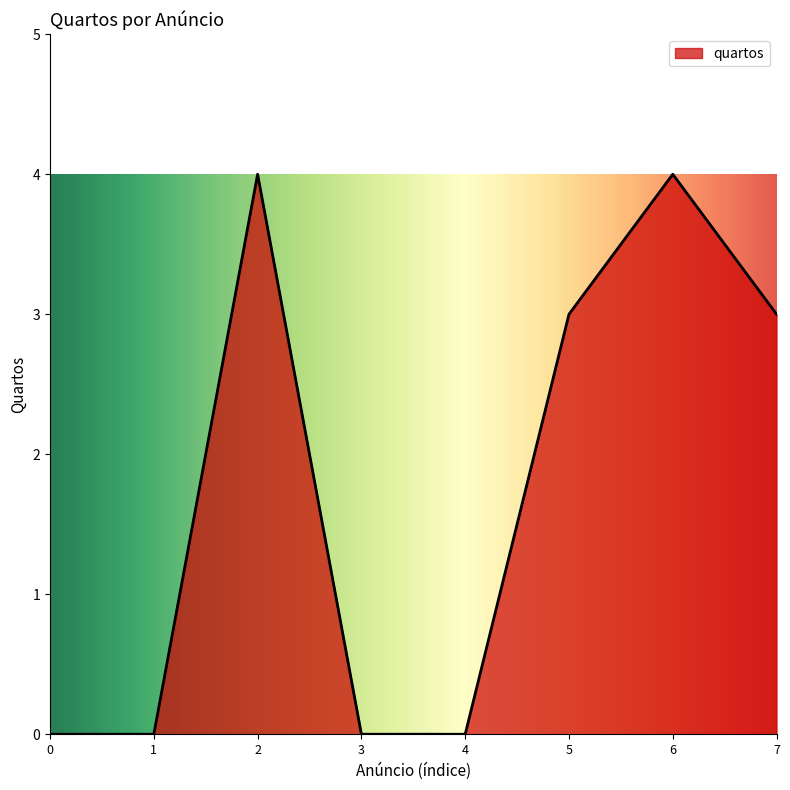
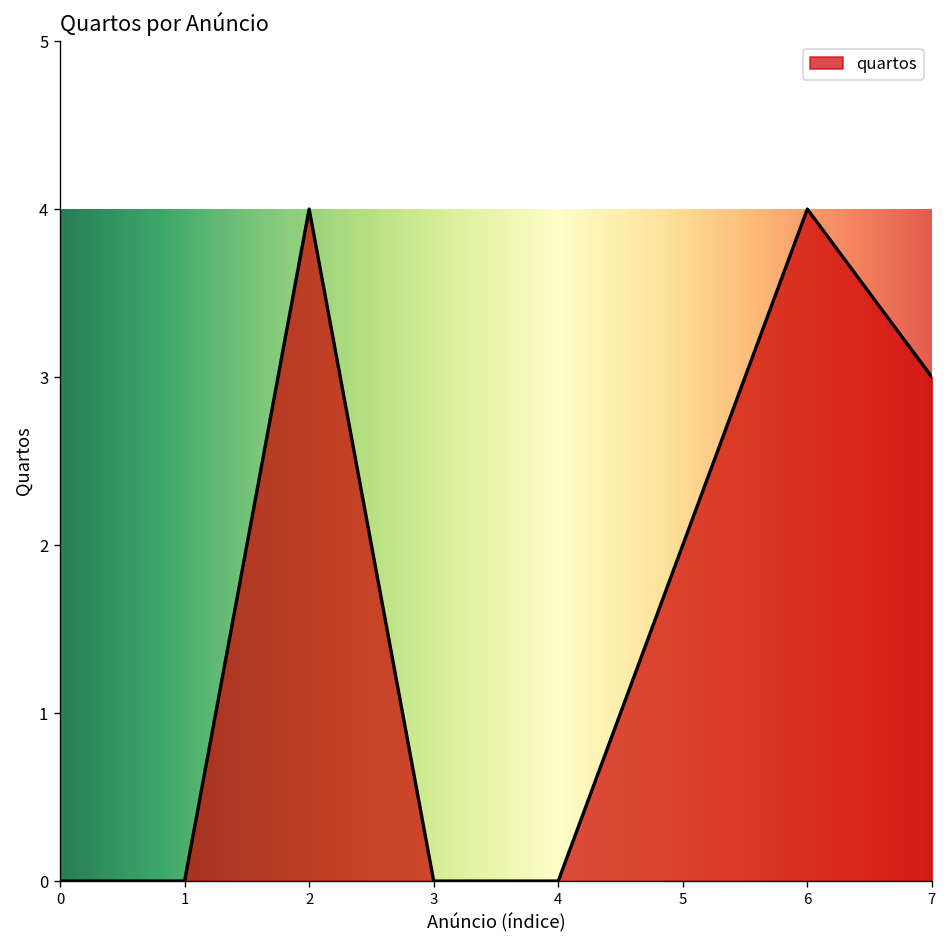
5: 3 -> 2
